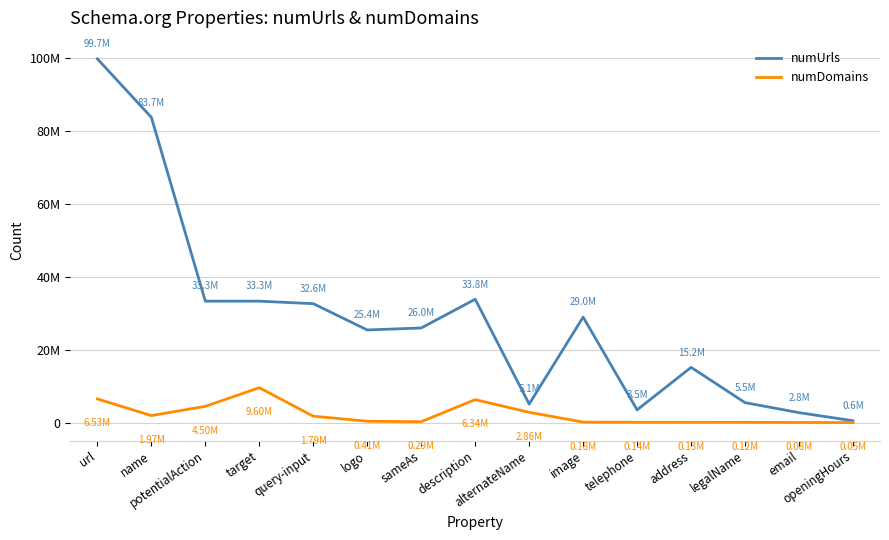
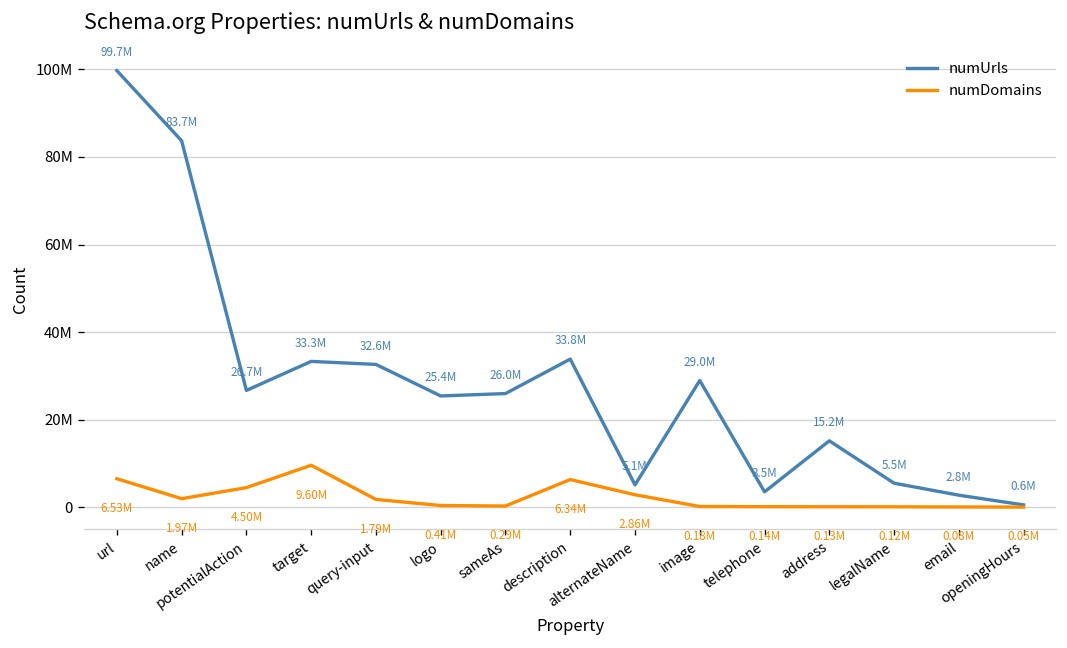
numUrls, potentialAction: 33.3M -> 26.7M
